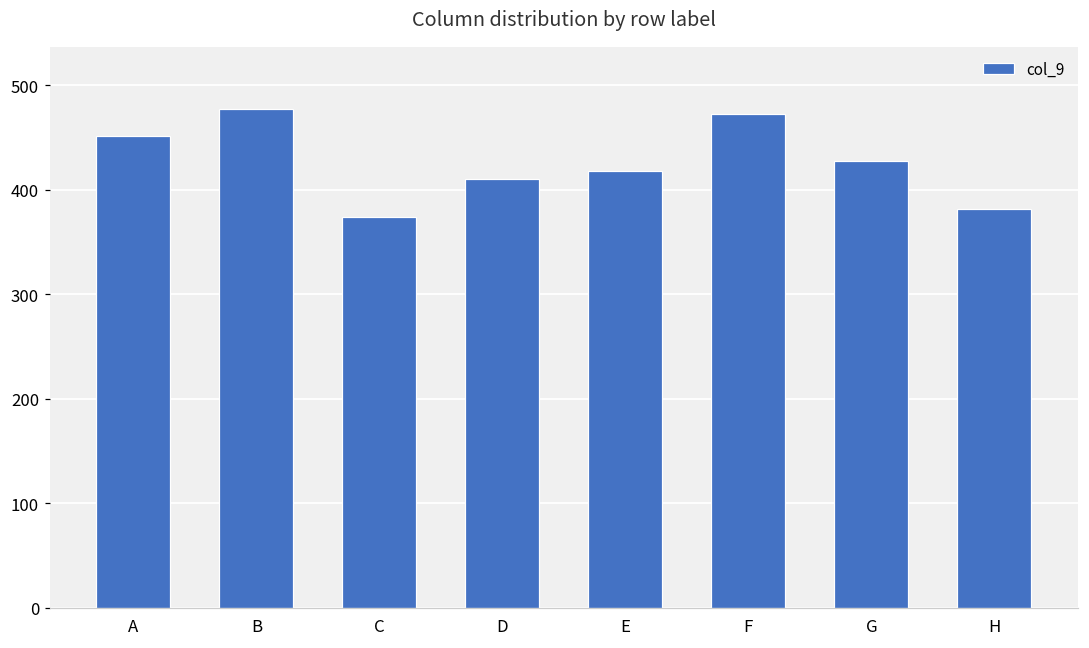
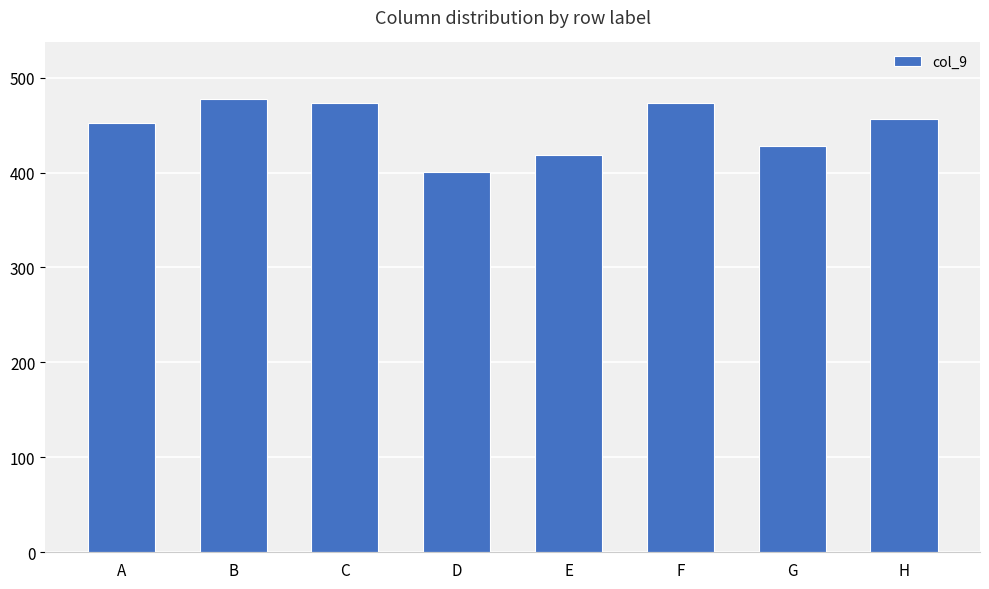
C: 370 -> 470
D: 410 -> 400
H: 380 -> 460
